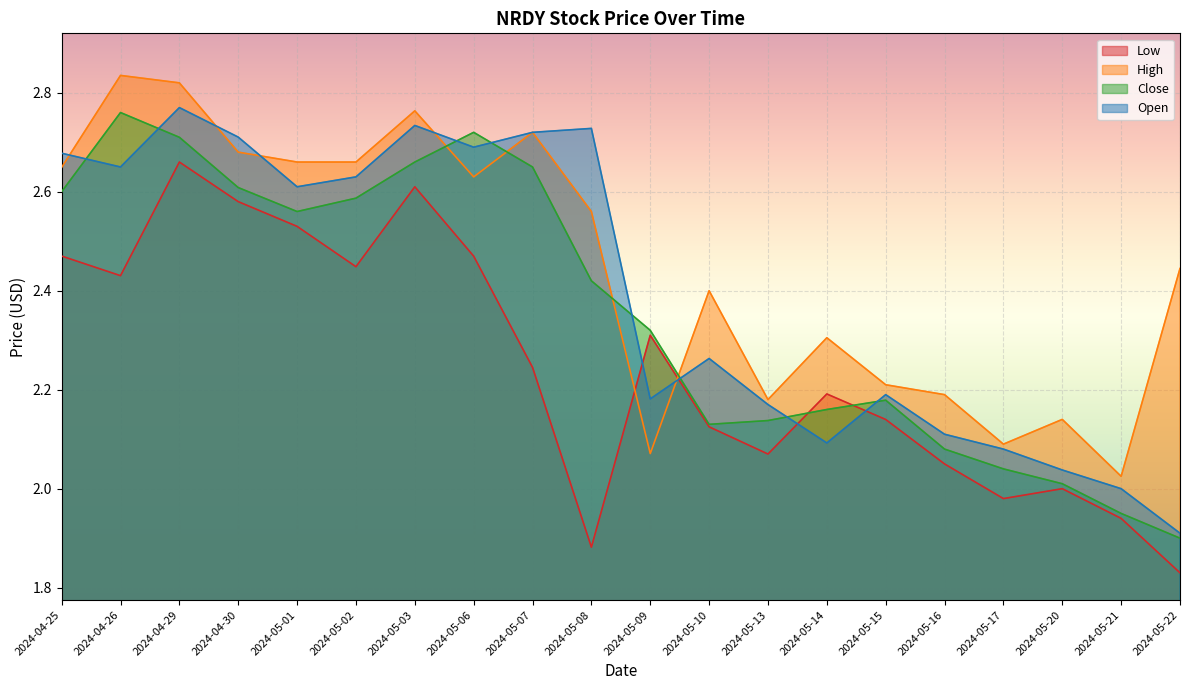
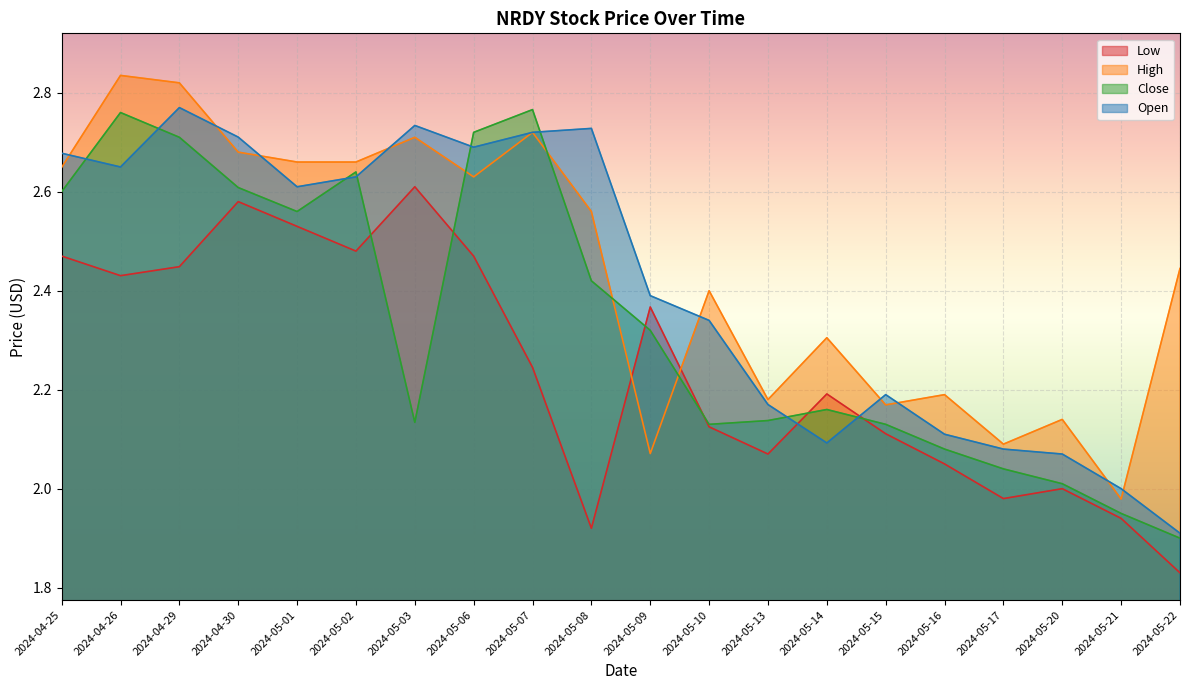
Low, 2024-04-29: 2.66 -> 2.45
Low, 2024-05-02: 2.45 -> 2.48
Close, 2024-05-02: 2.59 -> 2.64
High, 2024-05-03: 2.76 -> 2.71
Close, 2024-05-03: 2.66 -> 2.13
Close, 2024-05-07: 2.65 -> 2.77
Low, 2024-05-08: 1.88 -> 1.92
Low, 2024-05-09: 2.31 -> 2.37
Open, 2024-05-09: 2.18 -> 2.39
Open, 2024-05-10: 2.26 -> 2.34
Low, 2024-05-15: 2.14 -> 2.11
High, 2024-05-15: 2.21 -> 2.17
Close, 2024-05-15: 2.18 -> 2.13
Open, 2024-05-20: 2.04 -> 2.07
High, 2024-05-21: 2.03 -> 1.98
